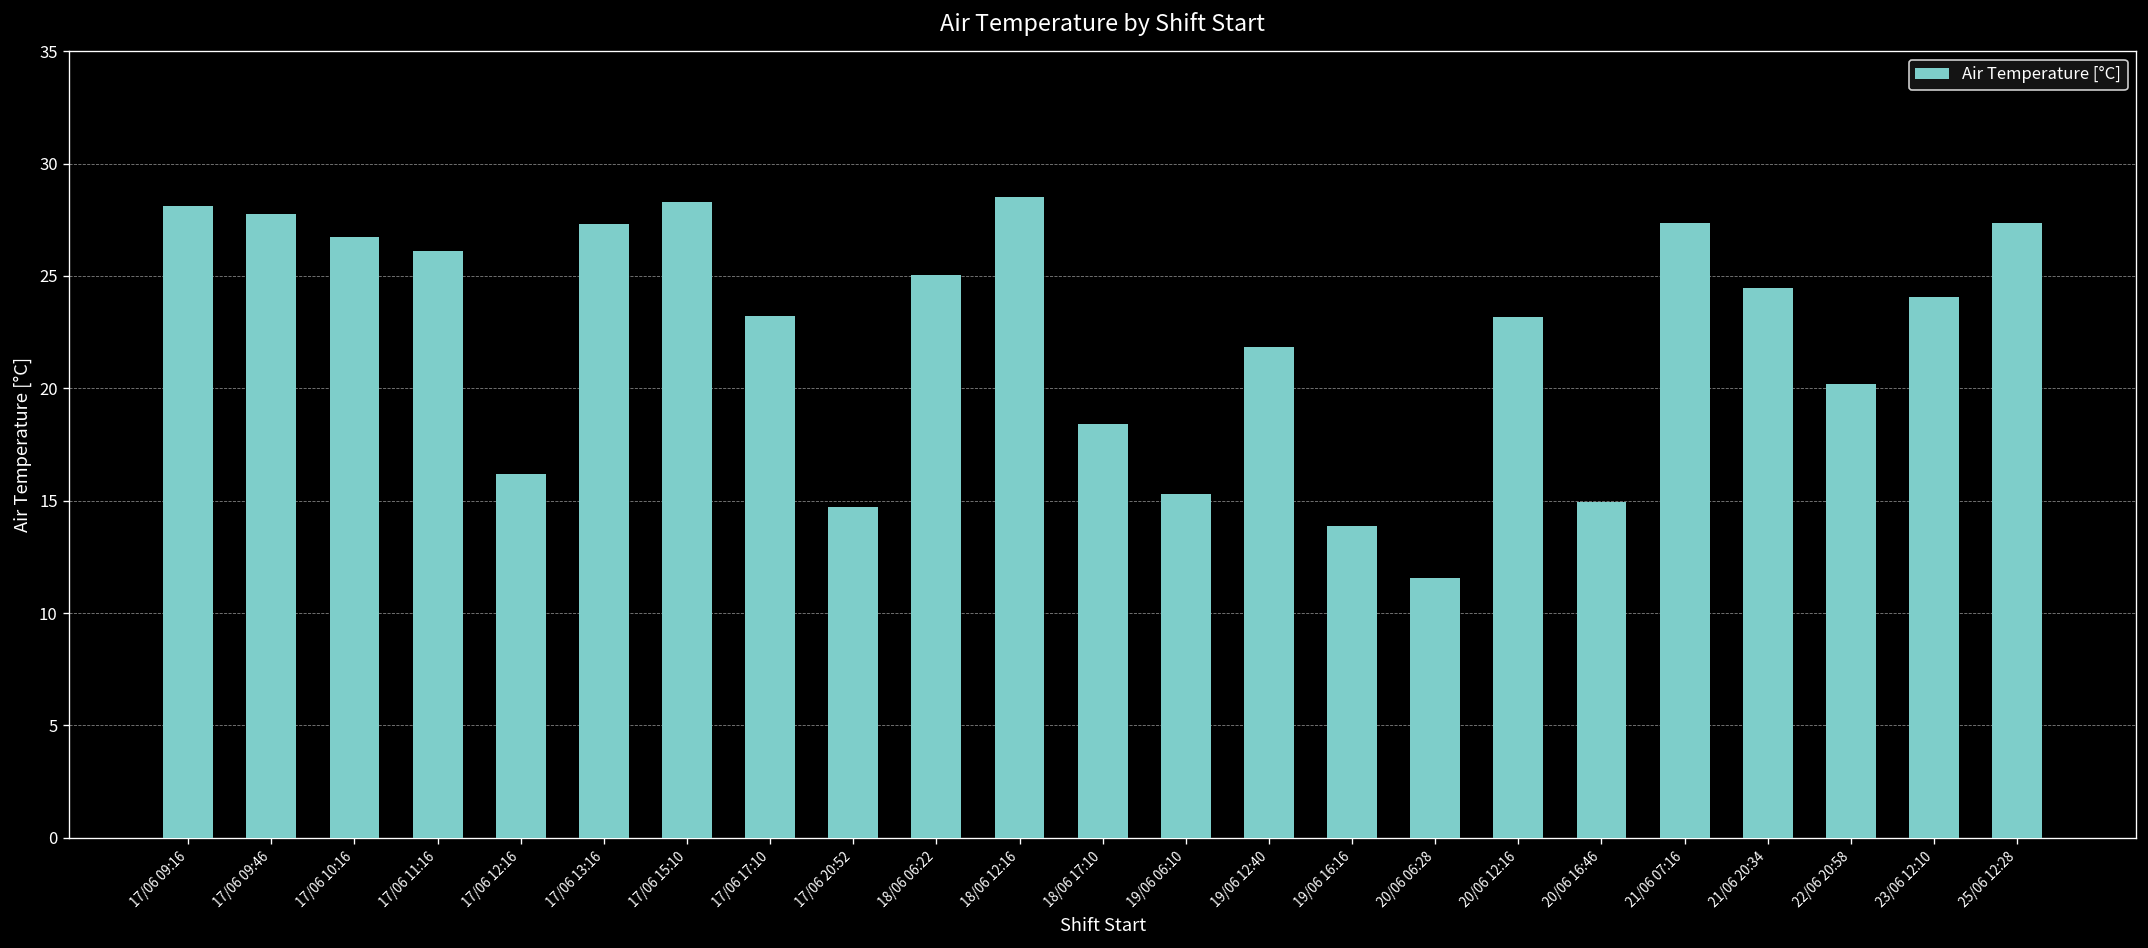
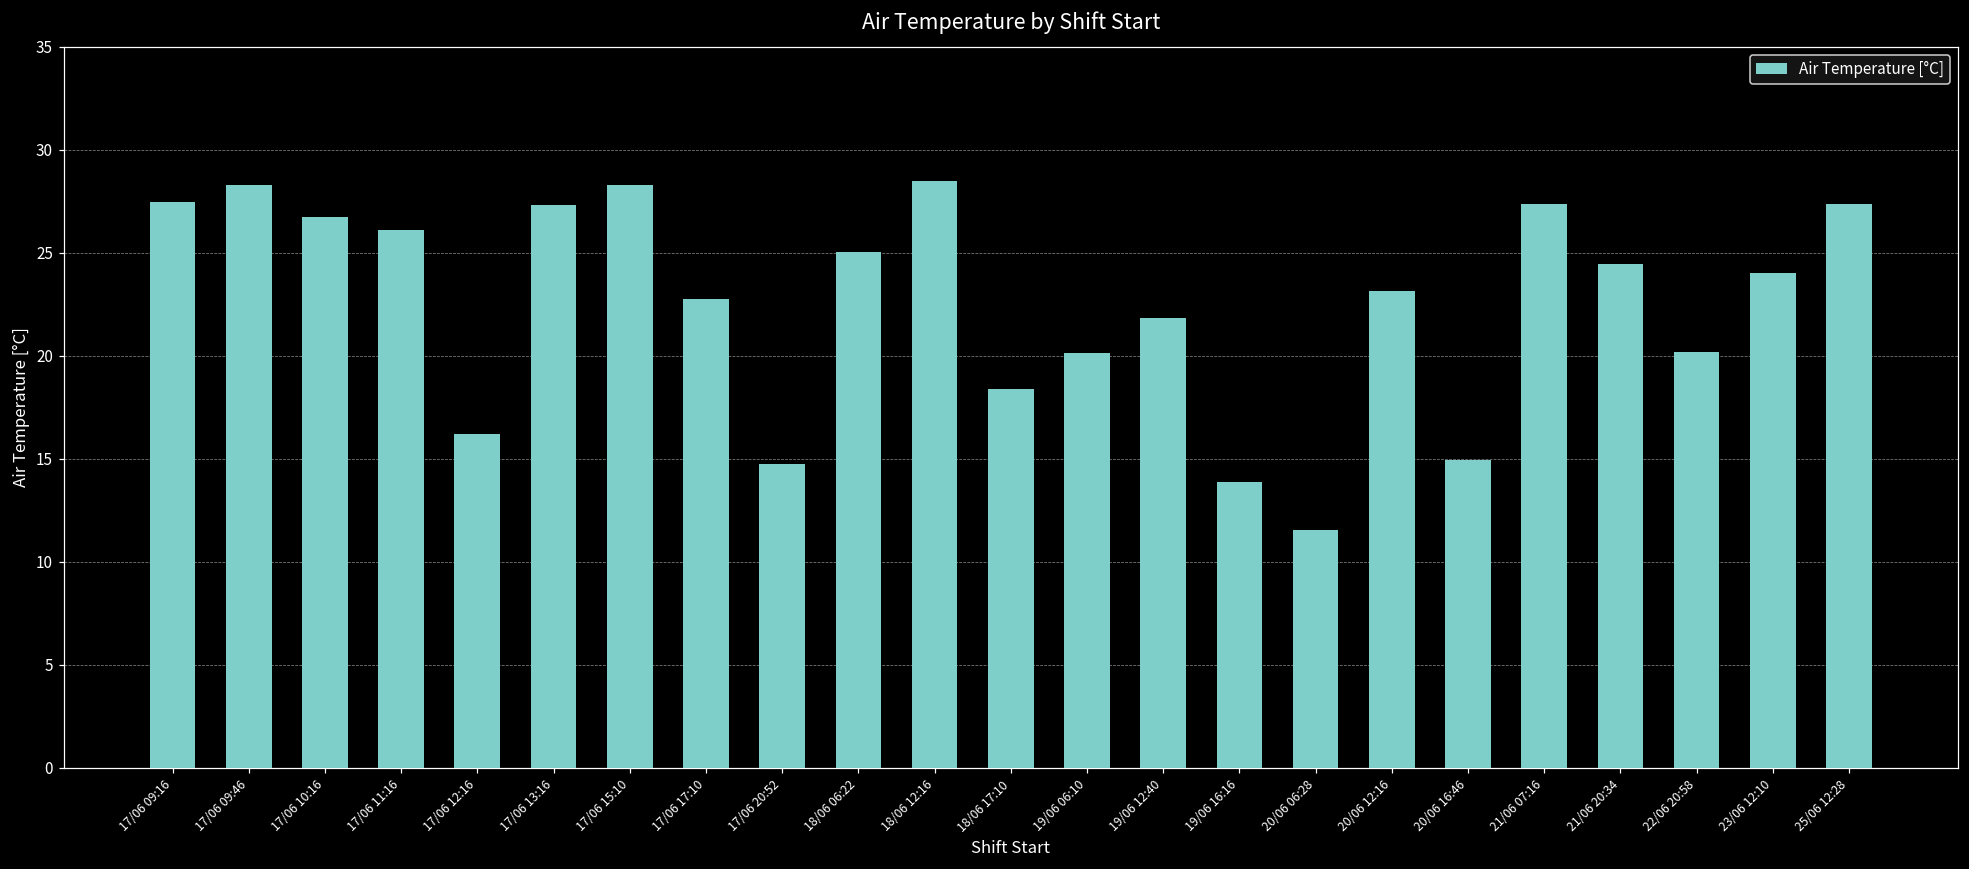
17/06 09:16: 28.1 -> 27.5
17/06 09:46: 27.8 -> 28.3
17/06 17:10: 23.2 -> 22.7
19/06 06:10: 15.3 -> 20.2
